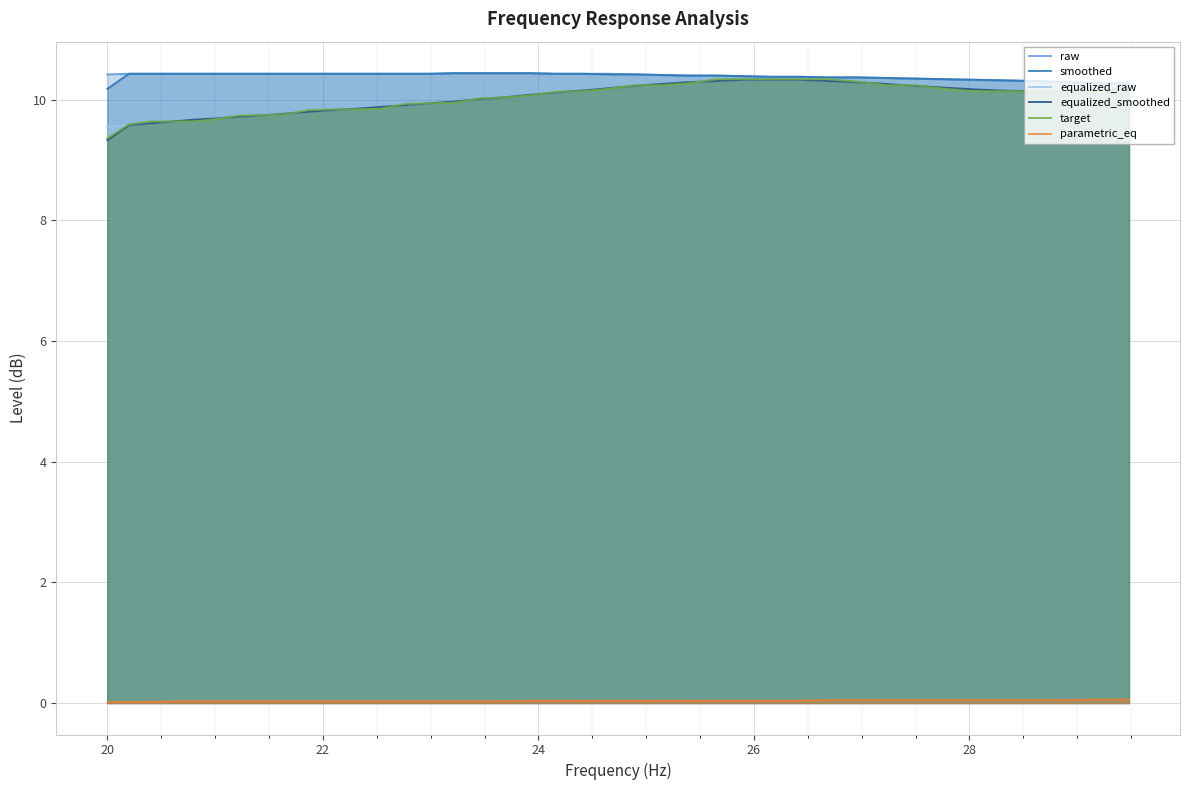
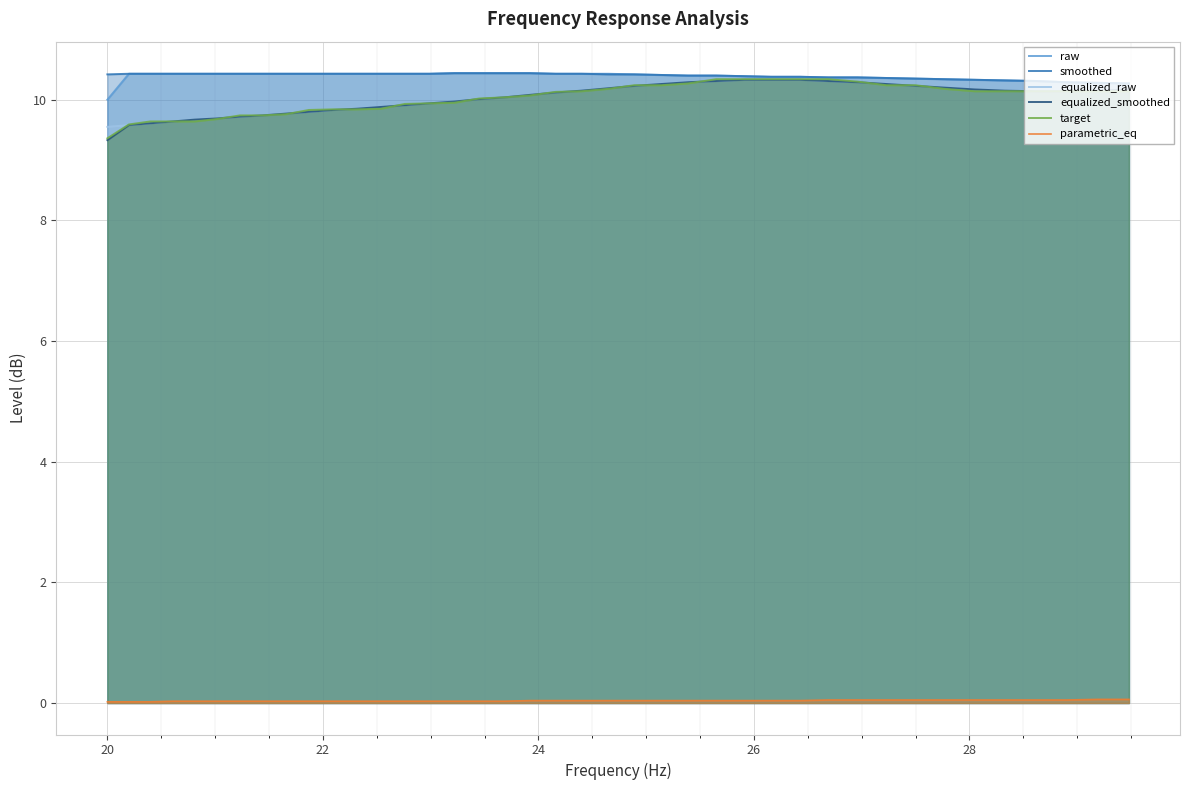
raw, 20: 10.4 -> 10.0
smoothed, 20: 10.2 -> 10.4
